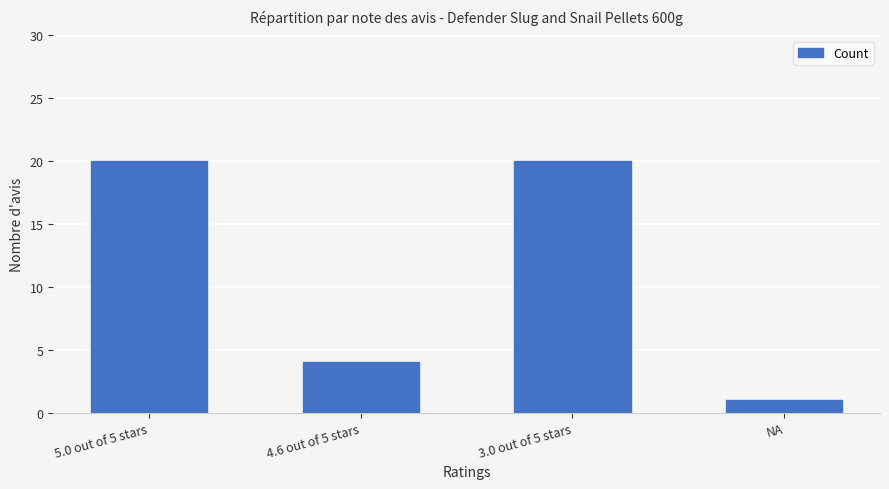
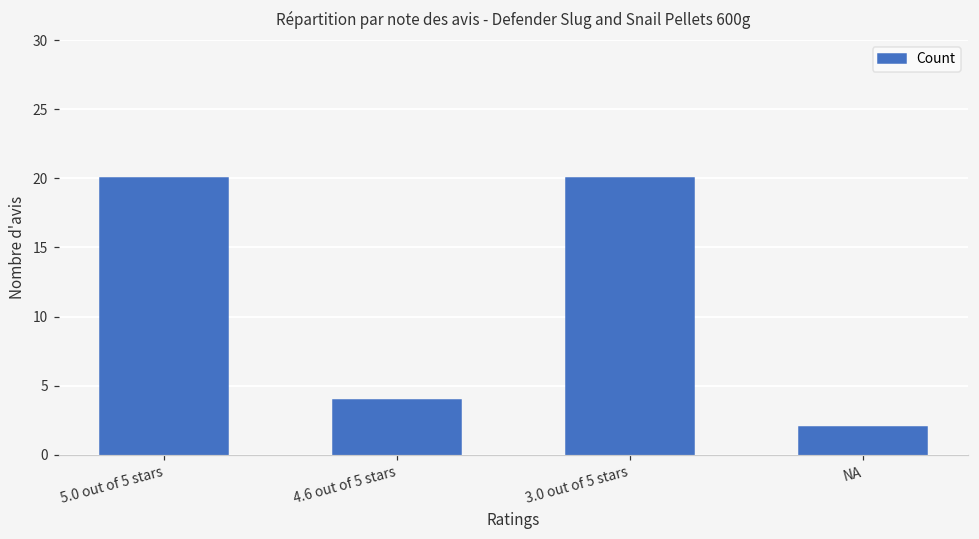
NA: 1 -> 2
